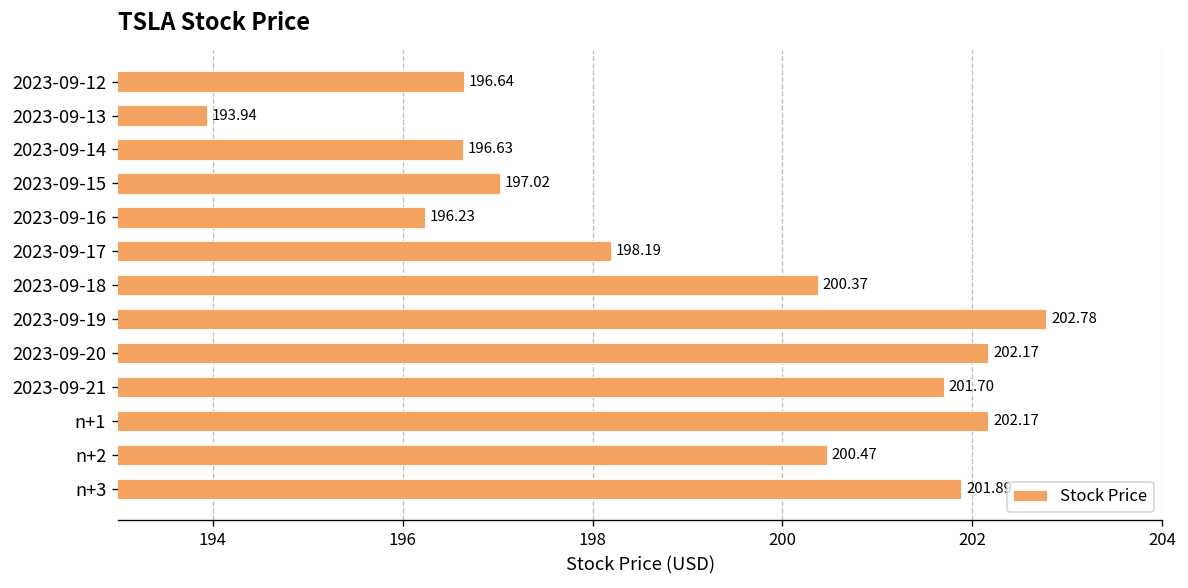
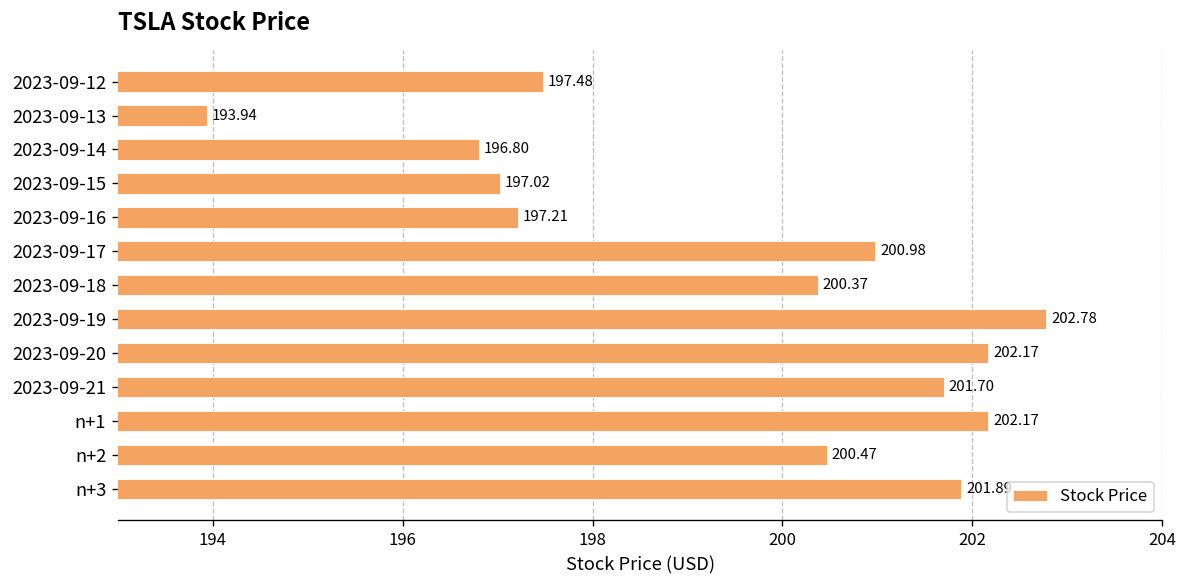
2023-09-12: 196.64 -> 197.48
2023-09-14: 196.63 -> 196.80
2023-09-16: 196.23 -> 197.21
2023-09-17: 198.19 -> 200.98
